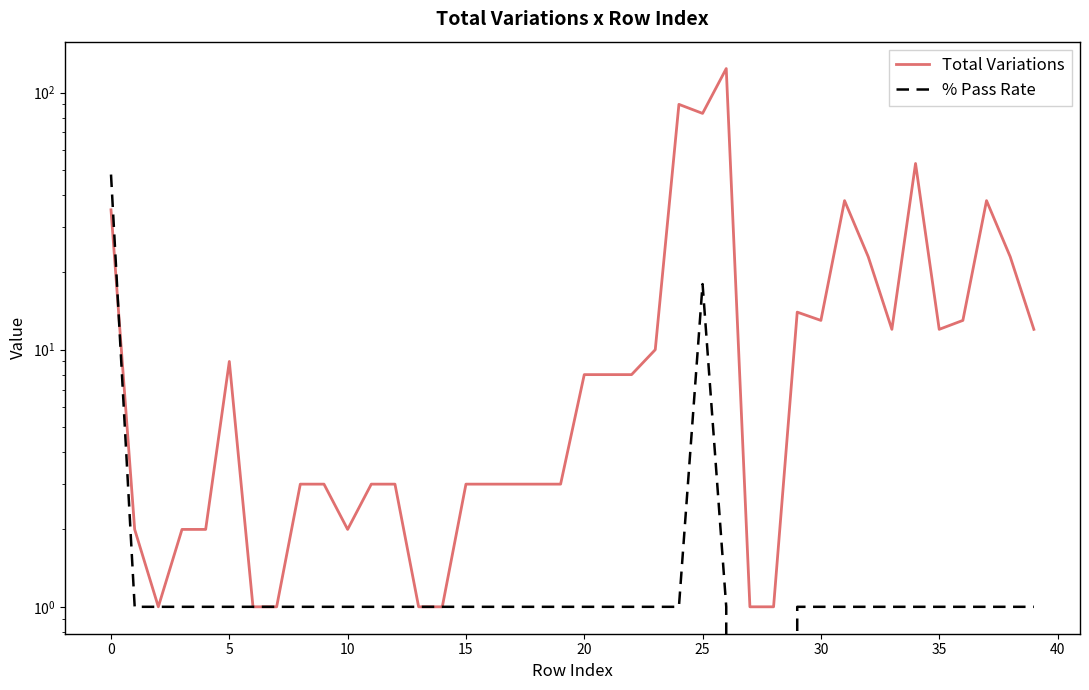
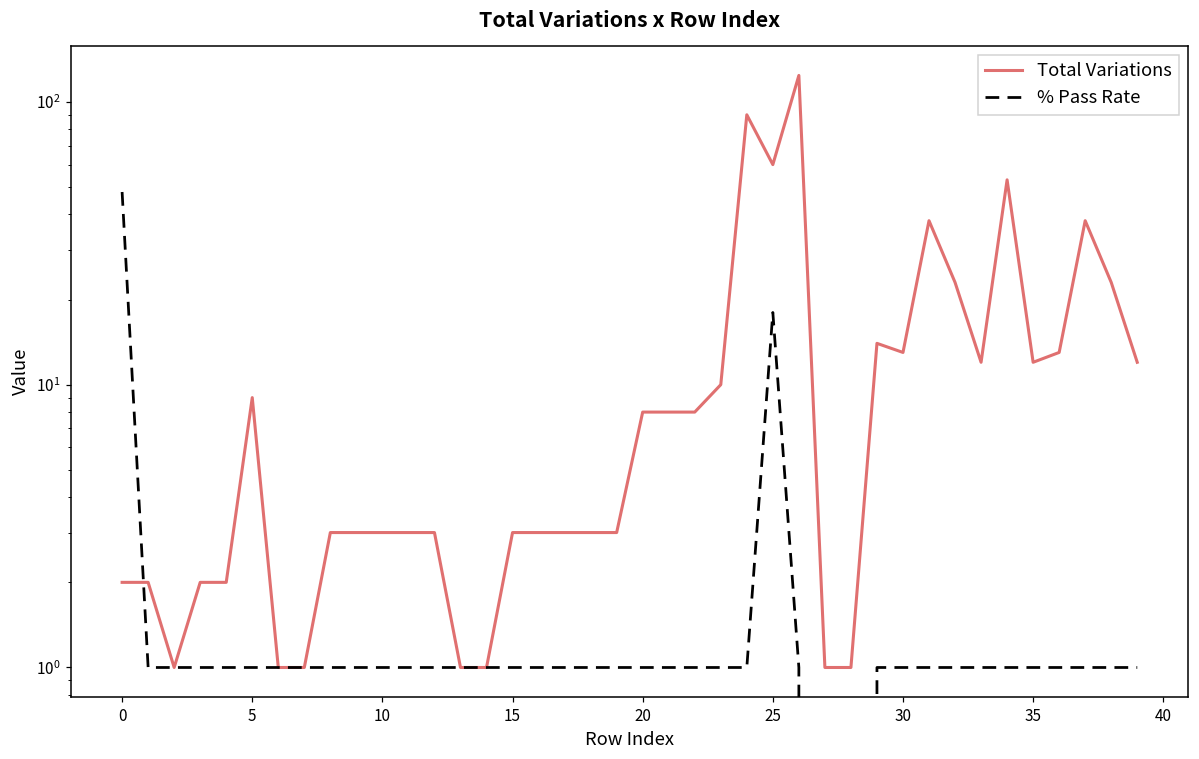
Total Variations, 0: 35 -> 2
Total Variations, 10: 2 -> 3
Total Variations, 25: 83 -> 60
